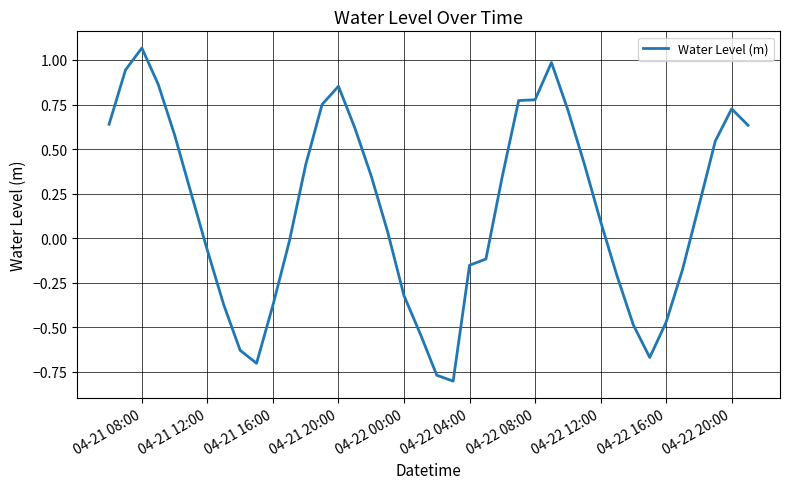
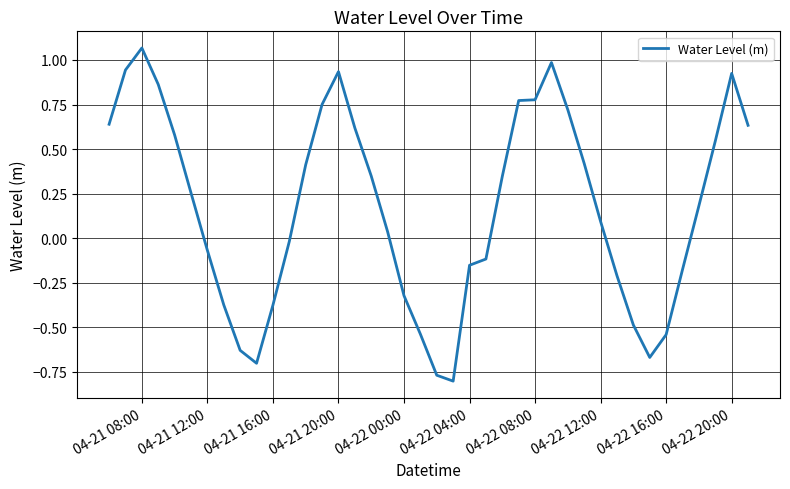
04-21 20:00: 0.85 -> 0.93
04-22 16:00: -0.47 -> -0.54
04-22 20:00: 0.73 -> 0.92
